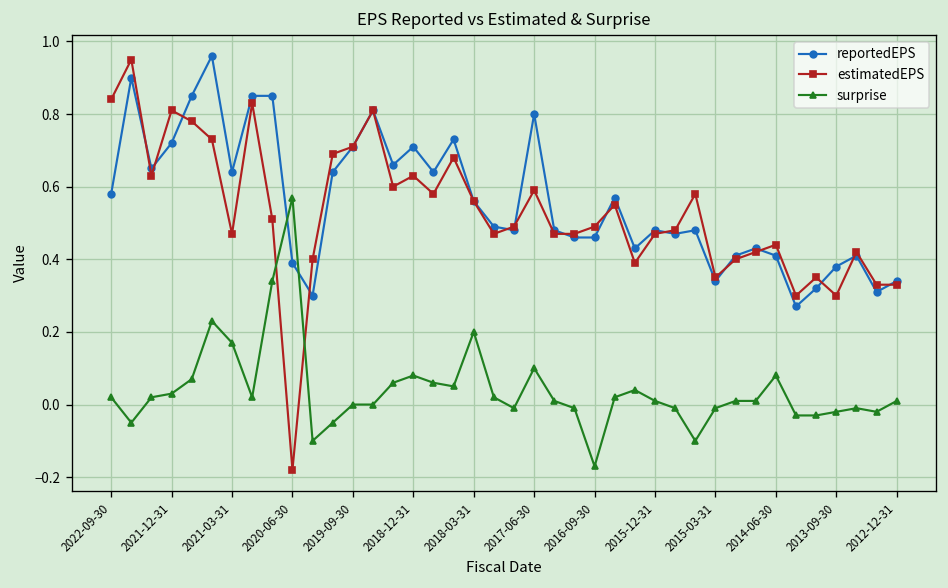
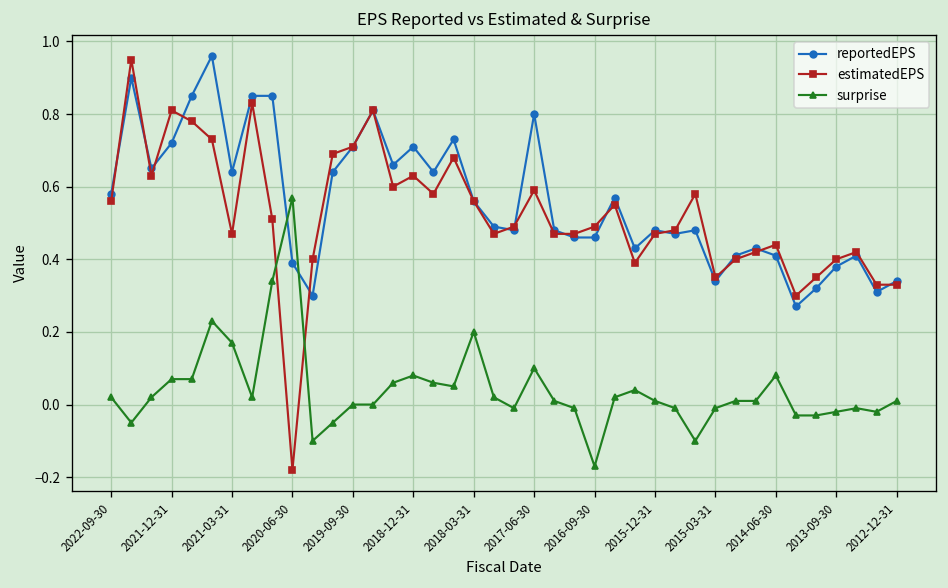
estimatedEPS, 2022-09-30: 0.84 -> 0.56
surprise, 2021-12-31: 0.03 -> 0.07
estimatedEPS, 2013-09-30: 0.3 -> 0.4
